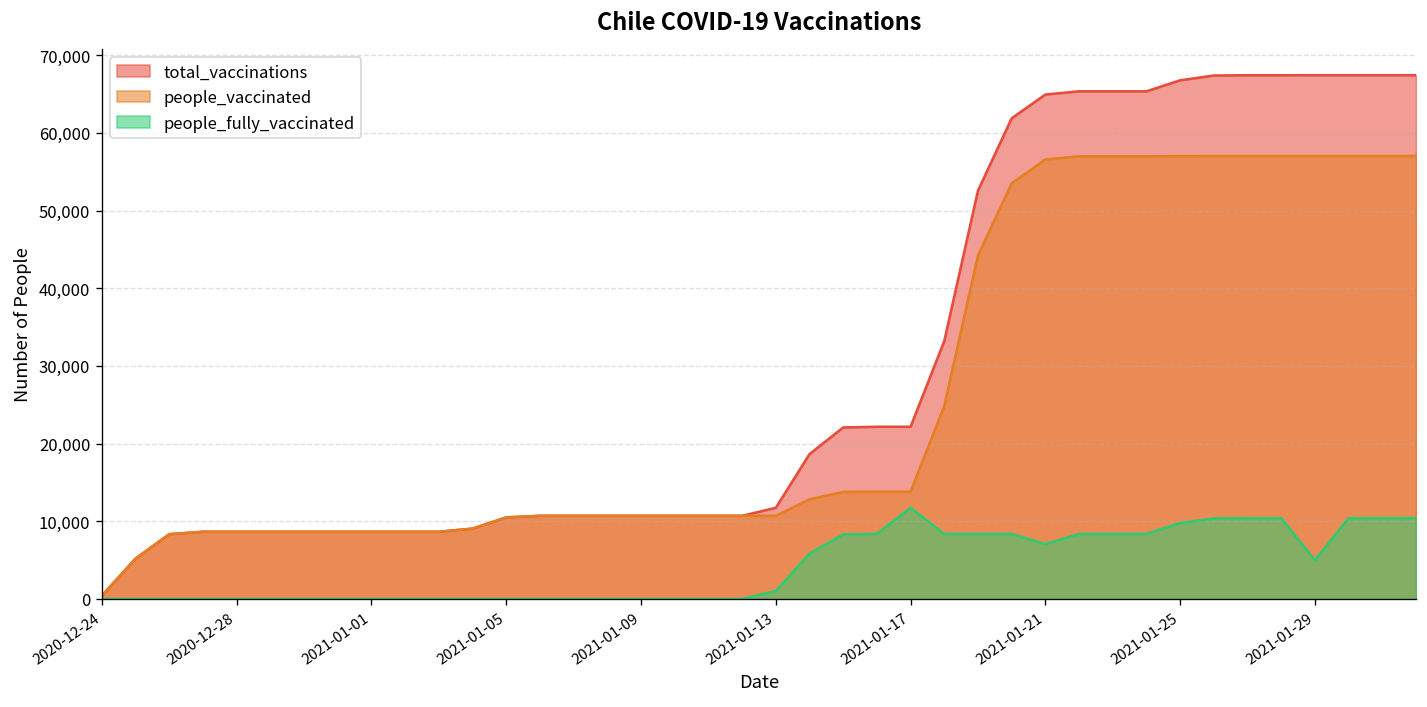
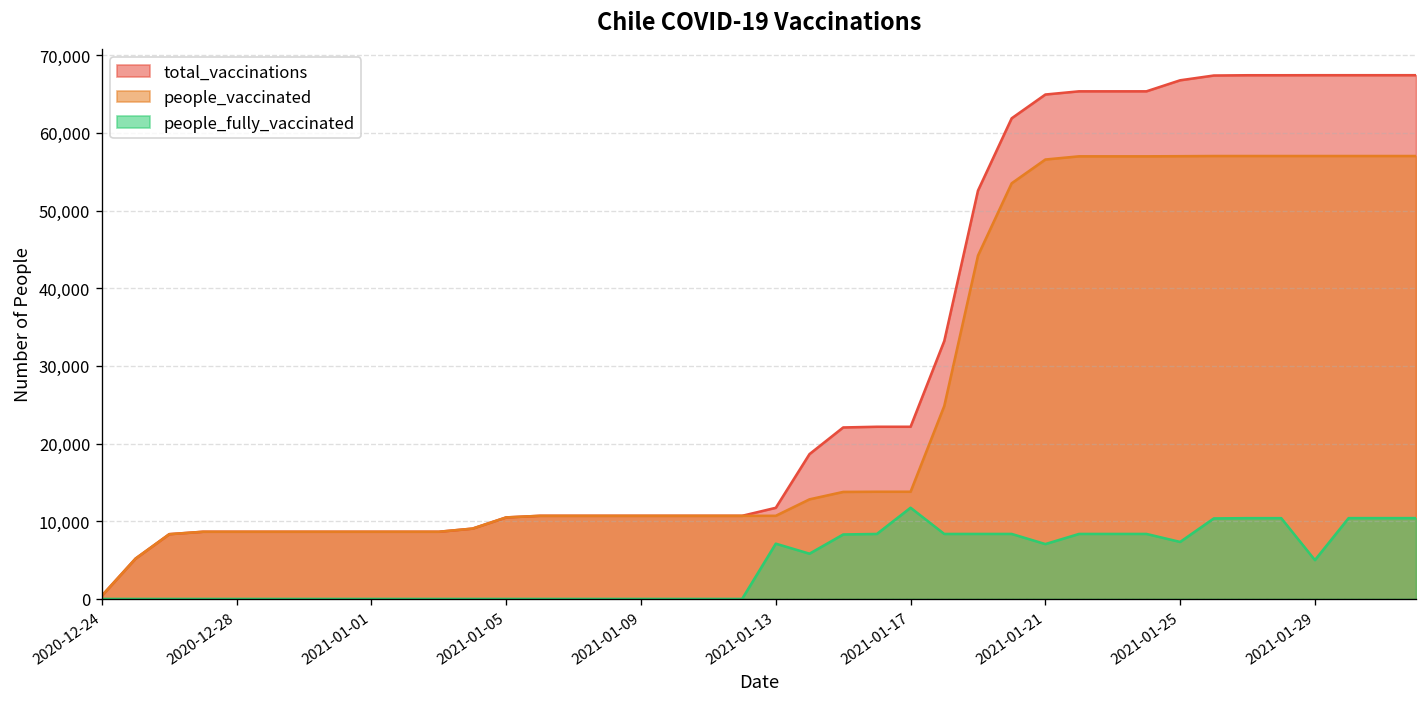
people_fully_vaccinated, 2021-01-13: 1,000 -> 7,000
people_fully_vaccinated, 2021-01-25: 10,000 -> 7,000
